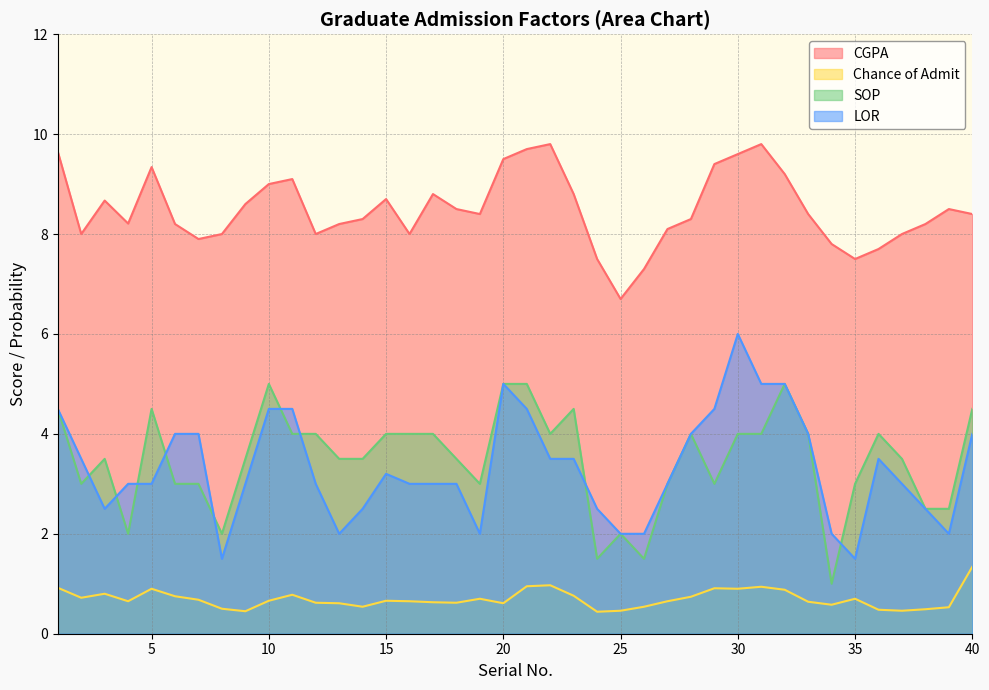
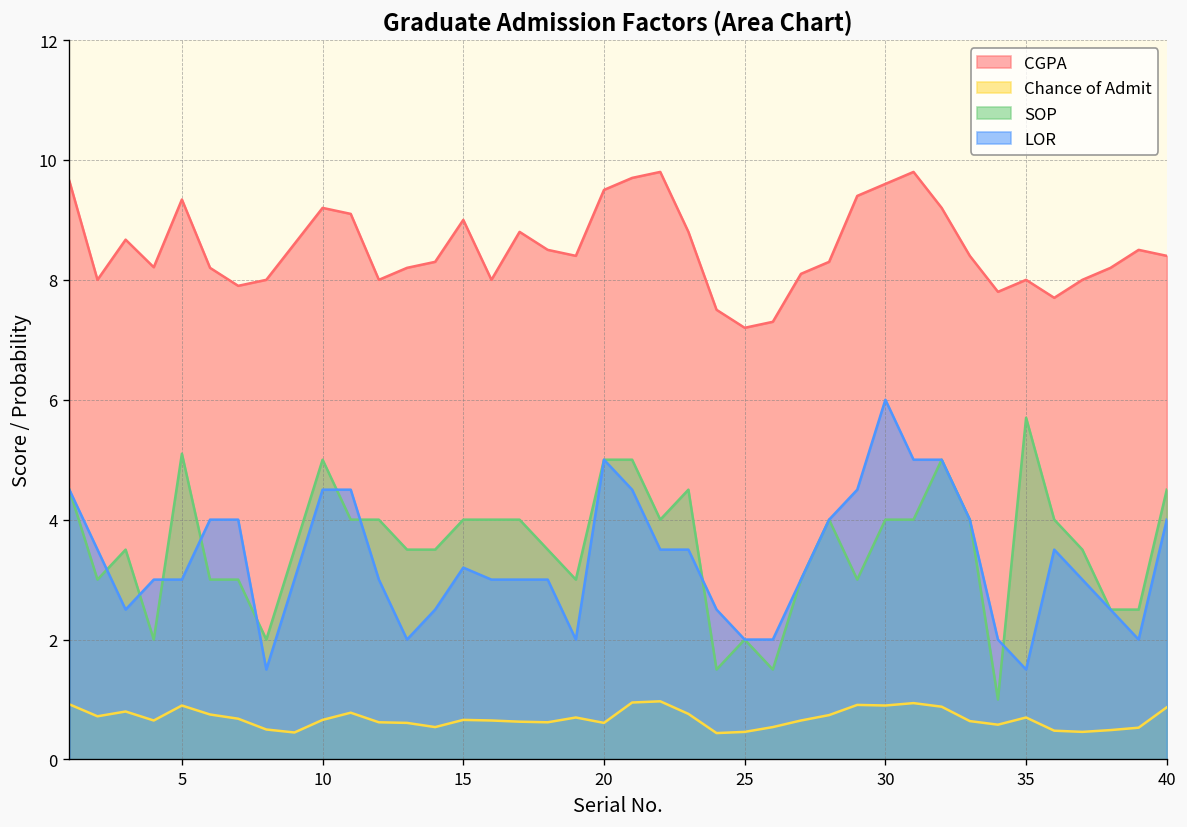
SOP, 5: 4.5 -> 5.1
CGPA, 10: 9.0 -> 9.2
CGPA, 15: 8.7 -> 9.0
CGPA, 25: 6.7 -> 7.2
CGPA, 35: 7.5 -> 8.0
SOP, 35: 3.0 -> 5.7
Chance of Admit, 40: 1.3 -> 0.9
